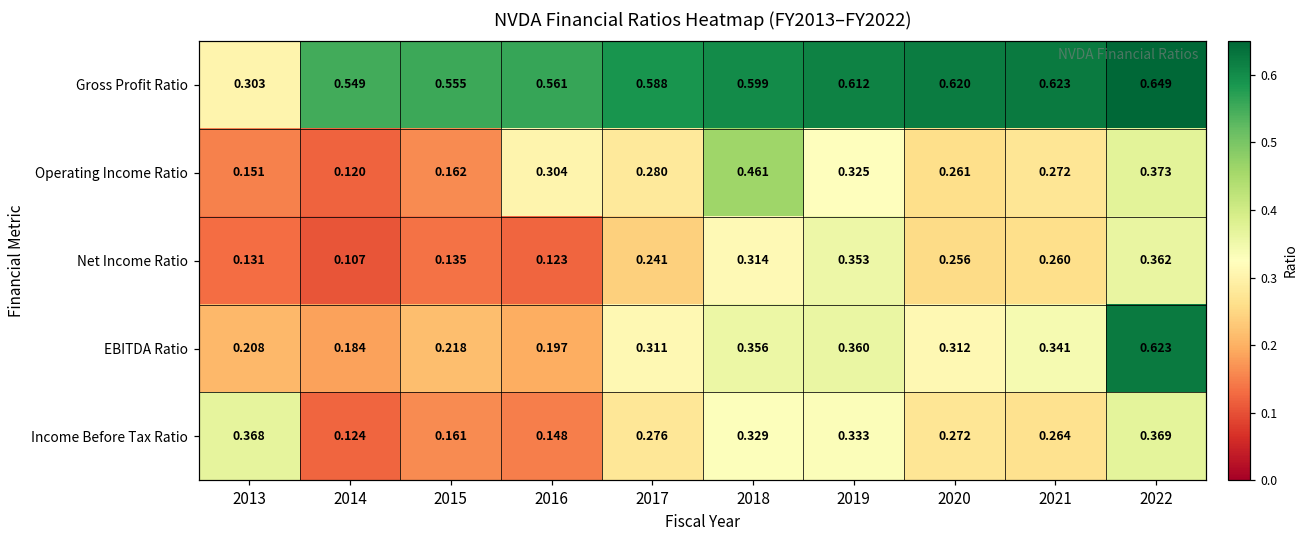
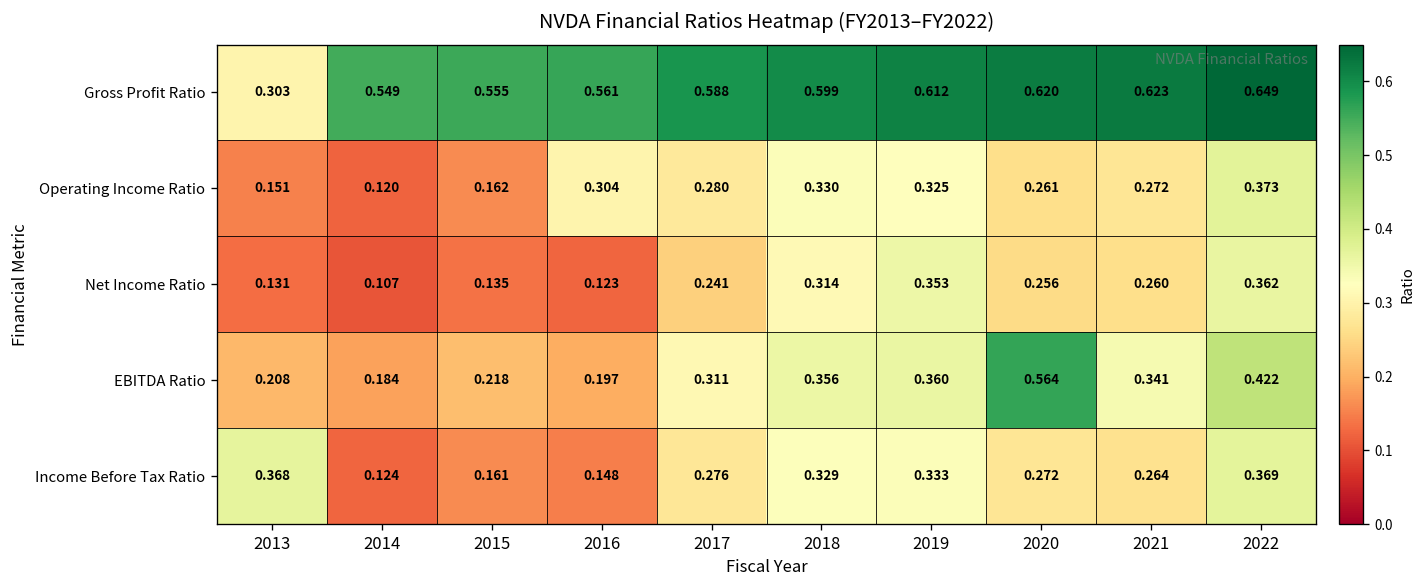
Operating Income Ratio, 2018: 0.461 -> 0.330
EBITDA Ratio, 2020: 0.312 -> 0.564
EBITDA Ratio, 2022: 0.623 -> 0.422
